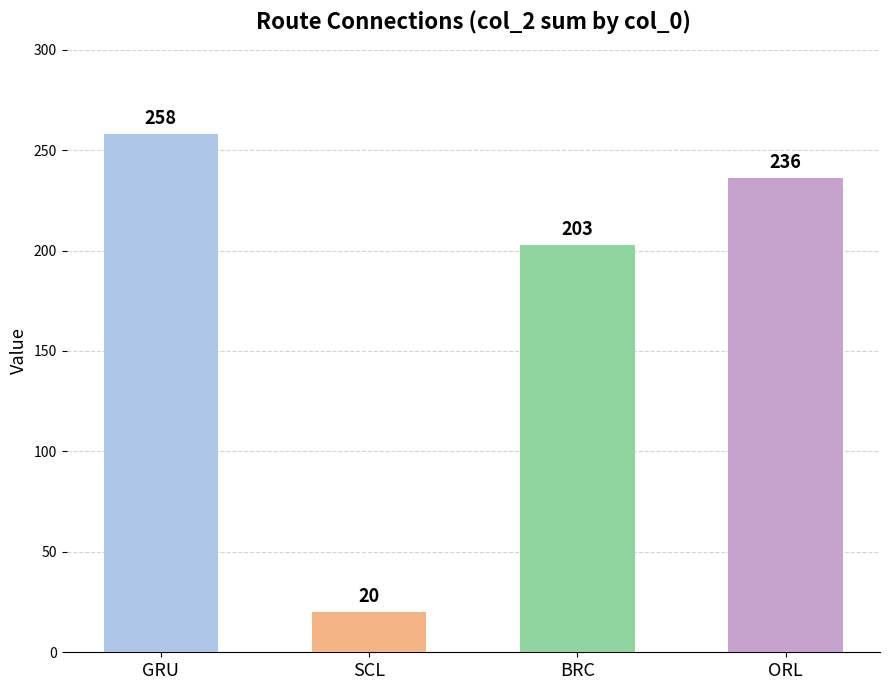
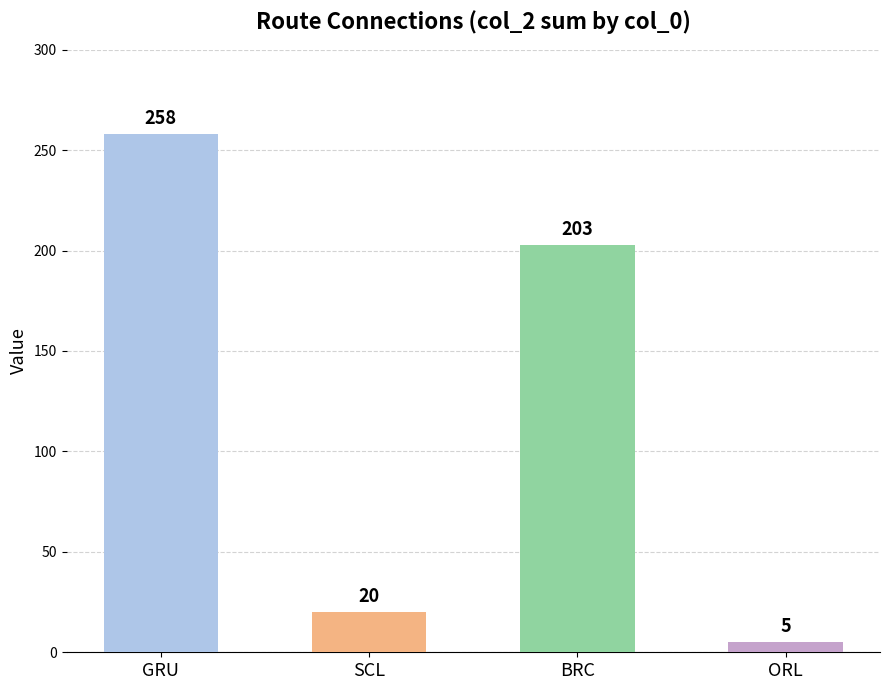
ORL: 236 -> 5
